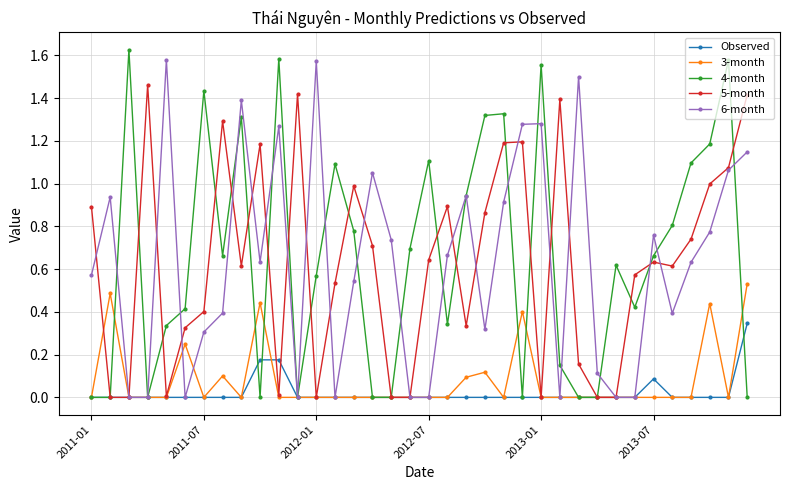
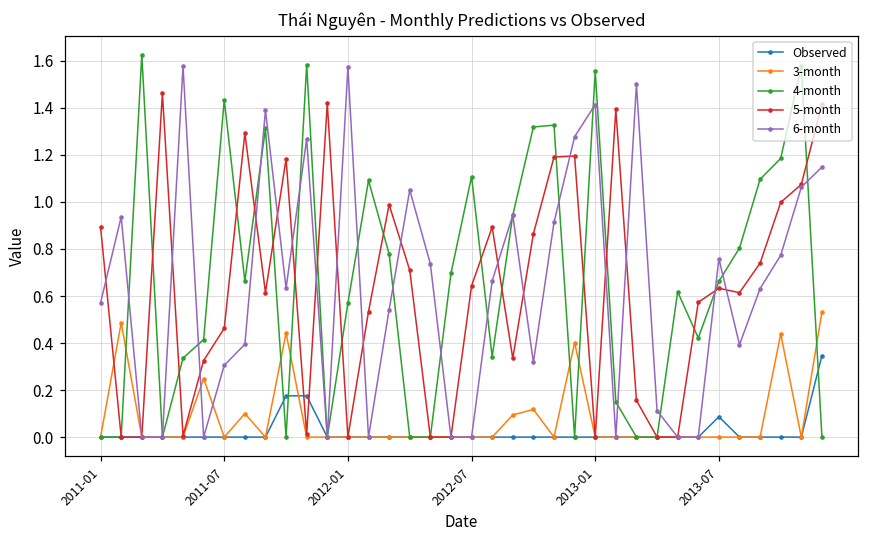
5-month, 2011-07: 0.40 -> 0.46
6-month, 2013-01: 1.28 -> 1.41
